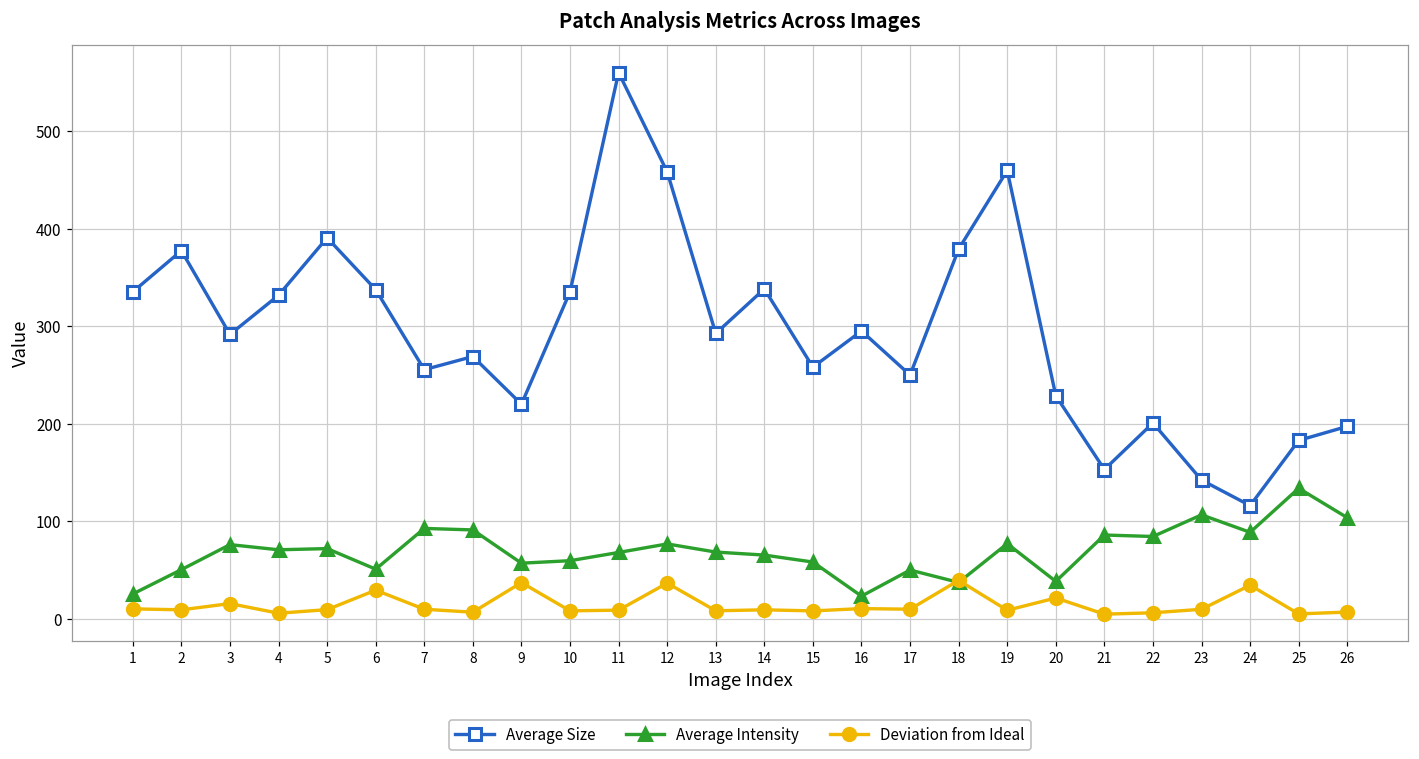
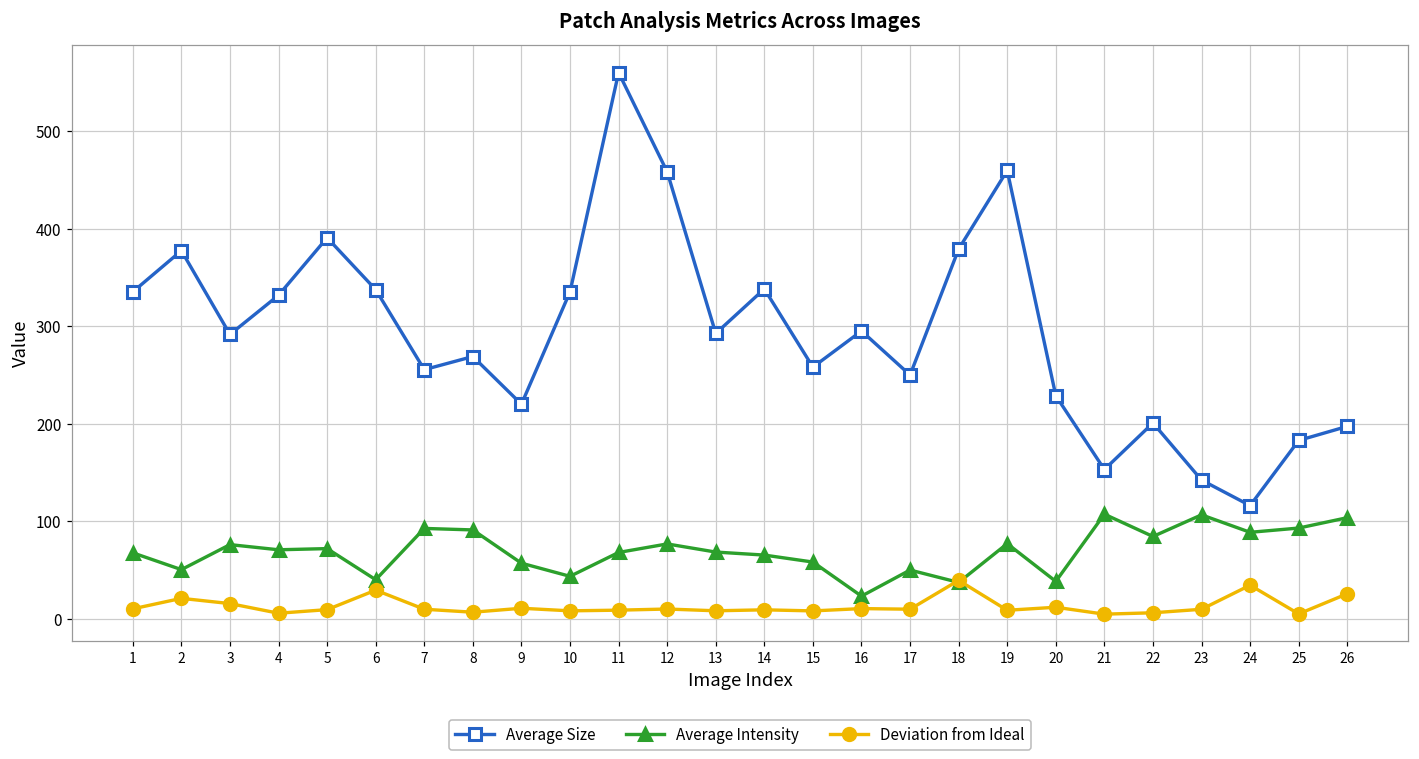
Average Intensity, 1: 30 -> 70
Deviation from Ideal, 2: 10 -> 20
Average Intensity, 6: 50 -> 40
Deviation from Ideal, 9: 40 -> 10
Average Intensity, 10: 60 -> 40
Deviation from Ideal, 12: 40 -> 10
Deviation from Ideal, 20: 20 -> 10
Average Intensity, 21: 90 -> 110
Average Intensity, 25: 130 -> 90
Deviation from Ideal, 26: 10 -> 30
